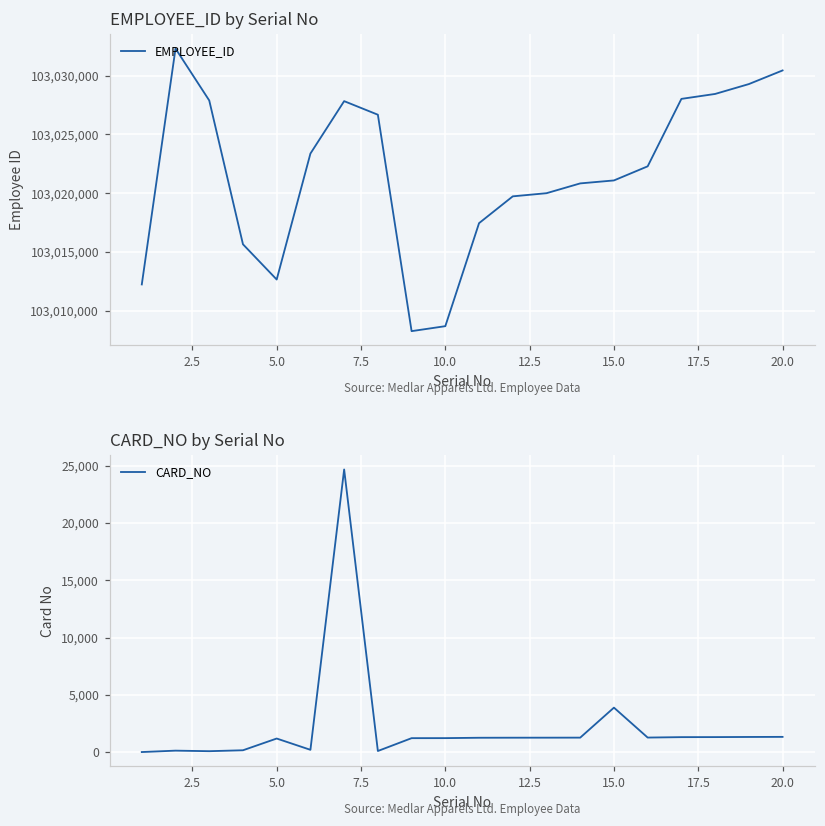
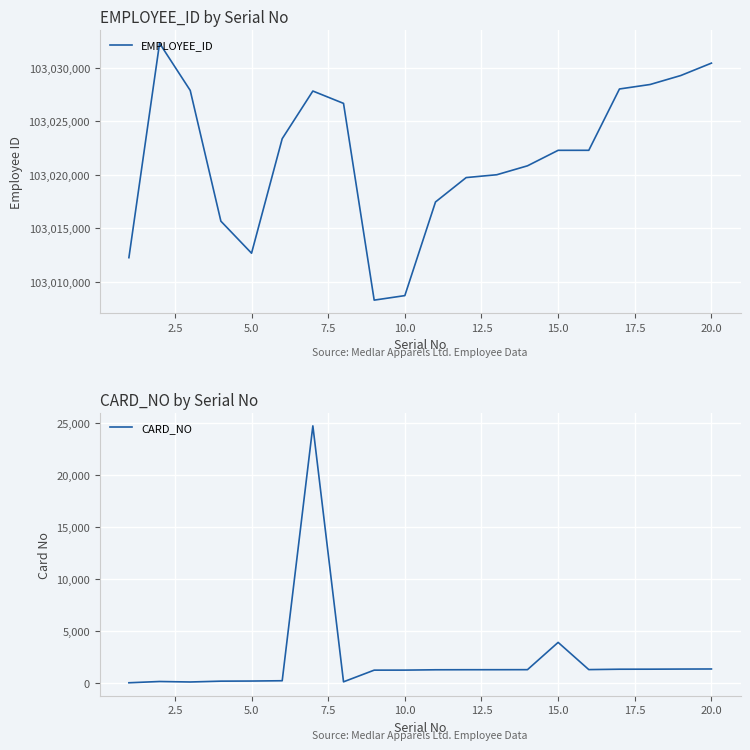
EMPLOYEE_ID by Serial No, 15.0: 103,021,100 -> 103,022,300
CARD_NO by Serial No, 5.0: 1,200 -> 200
